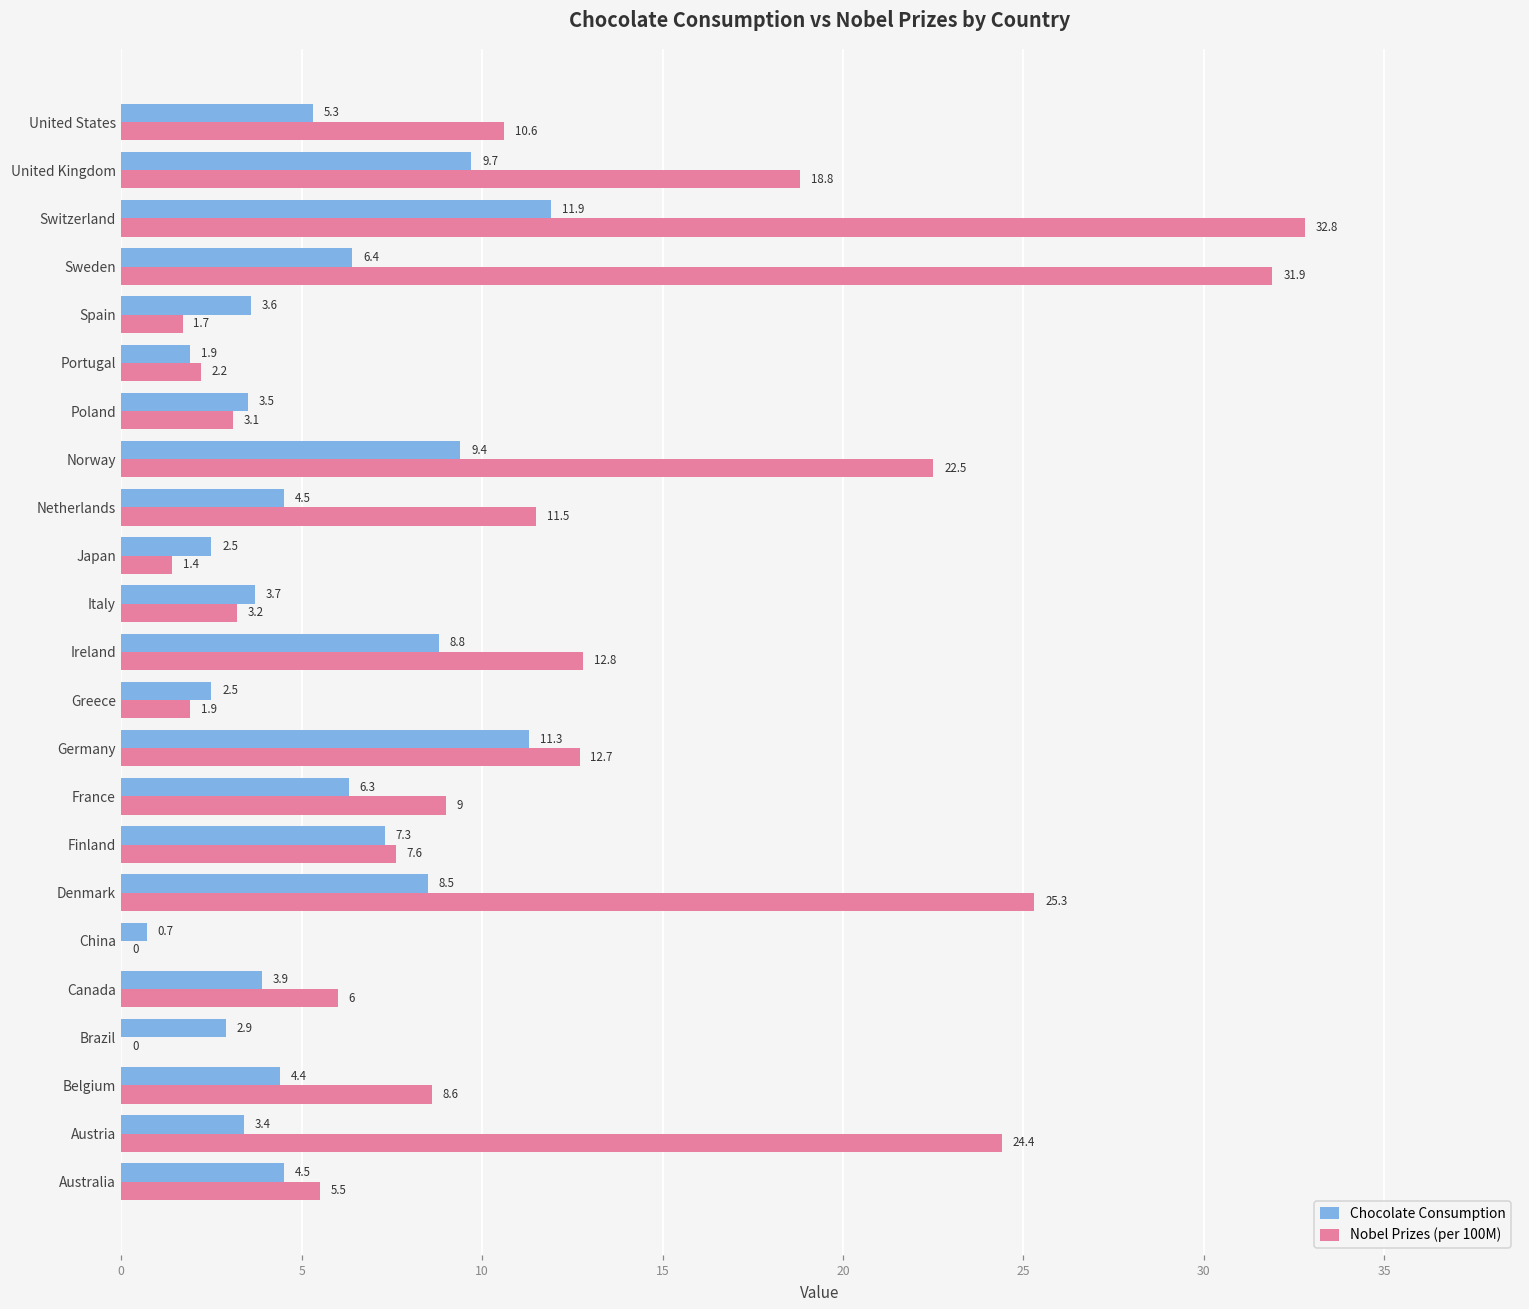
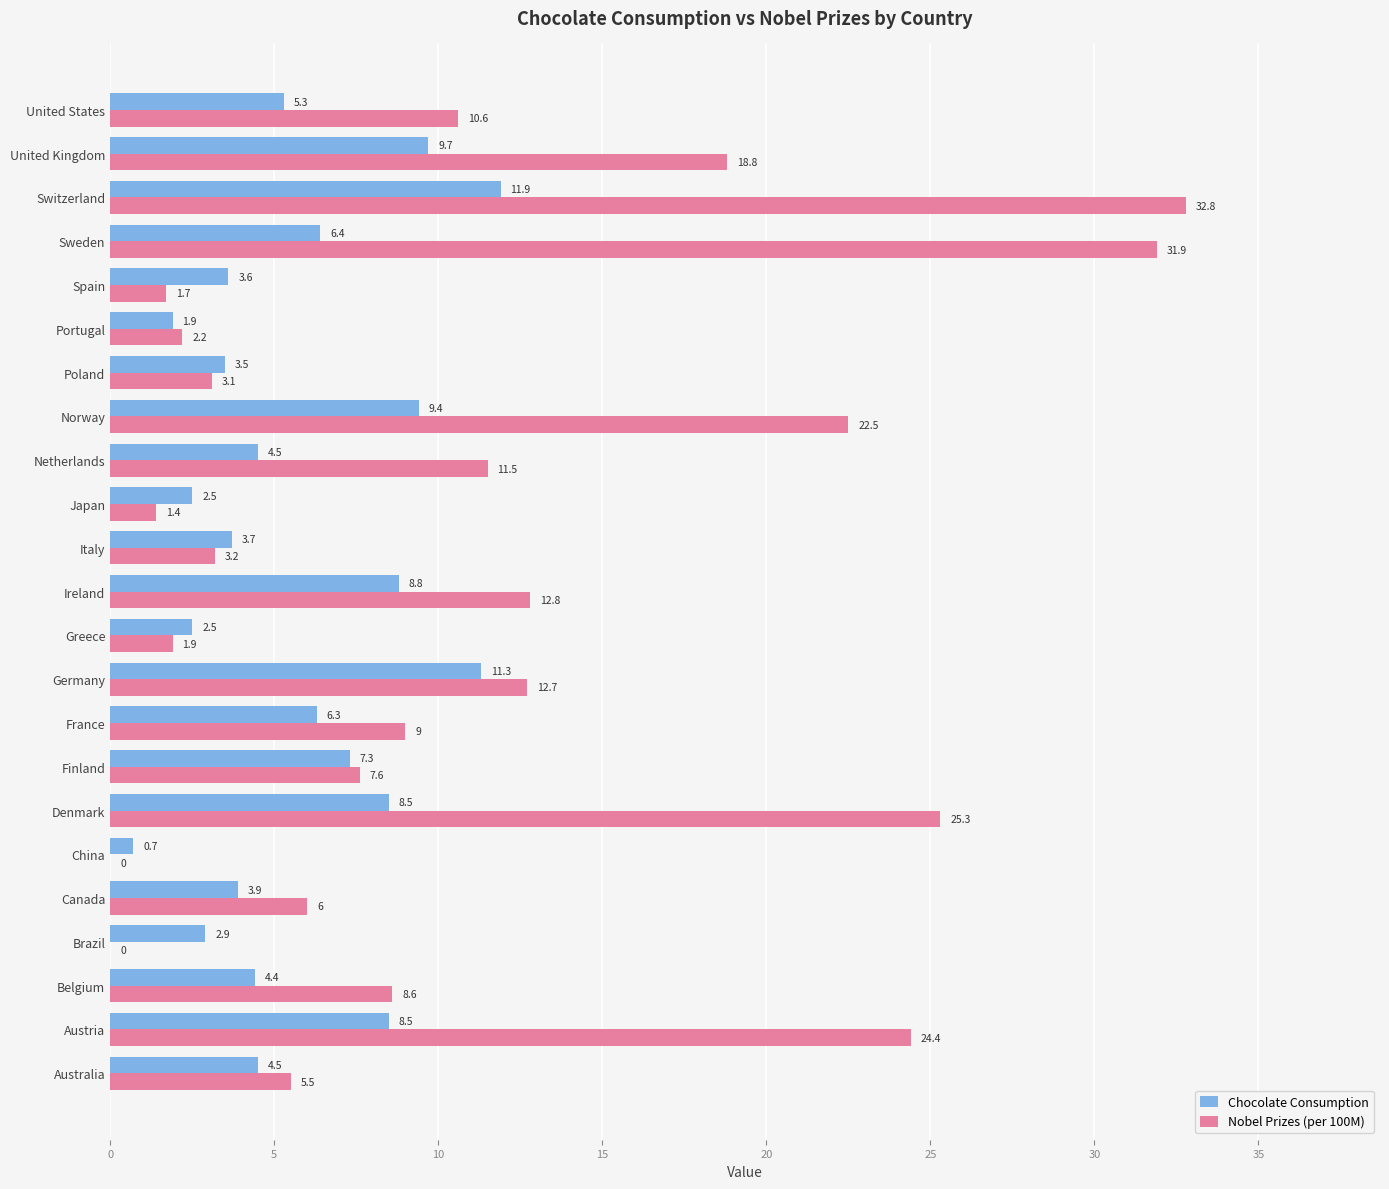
Chocolate Consumption, Austria: 3.4 -> 8.5
